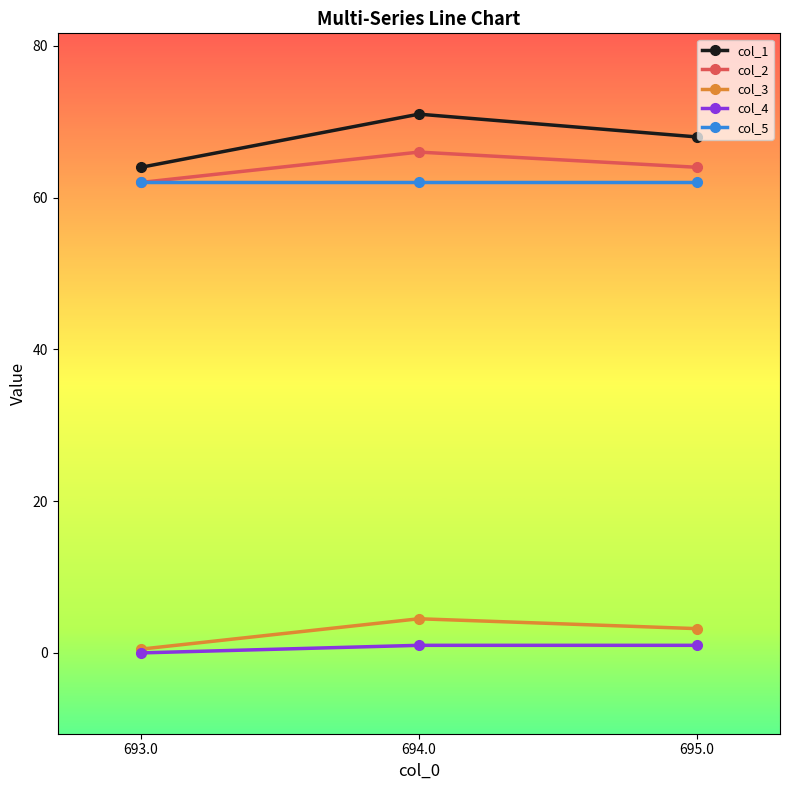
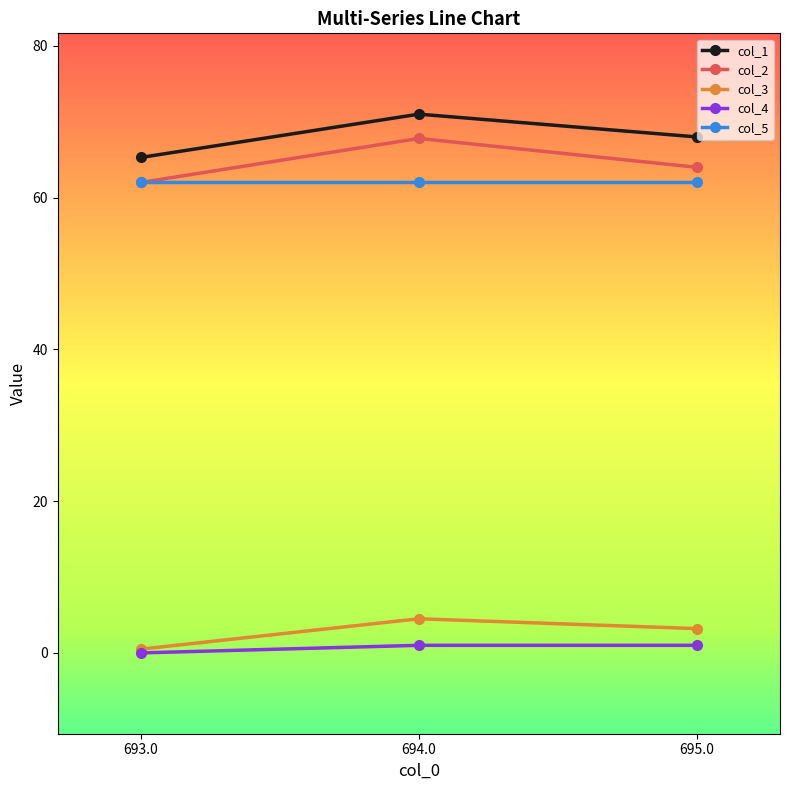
col_1, 693.0: 64 -> 65
col_2, 694.0: 66 -> 68
